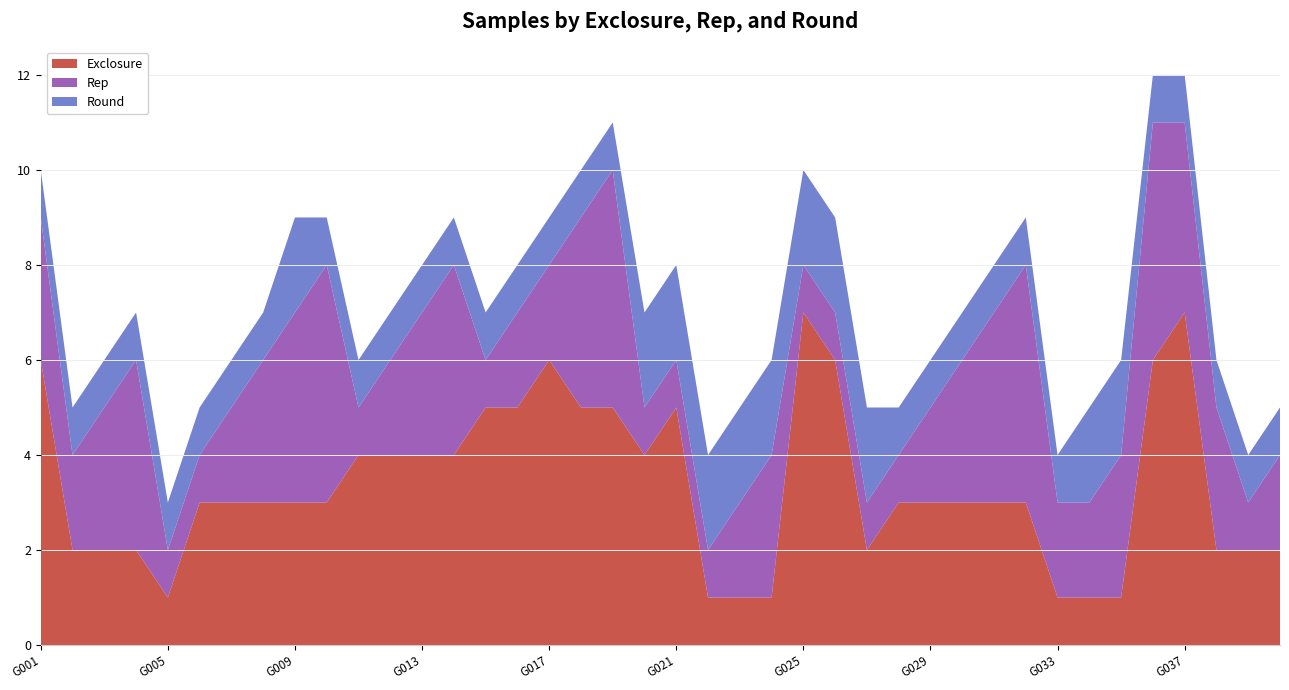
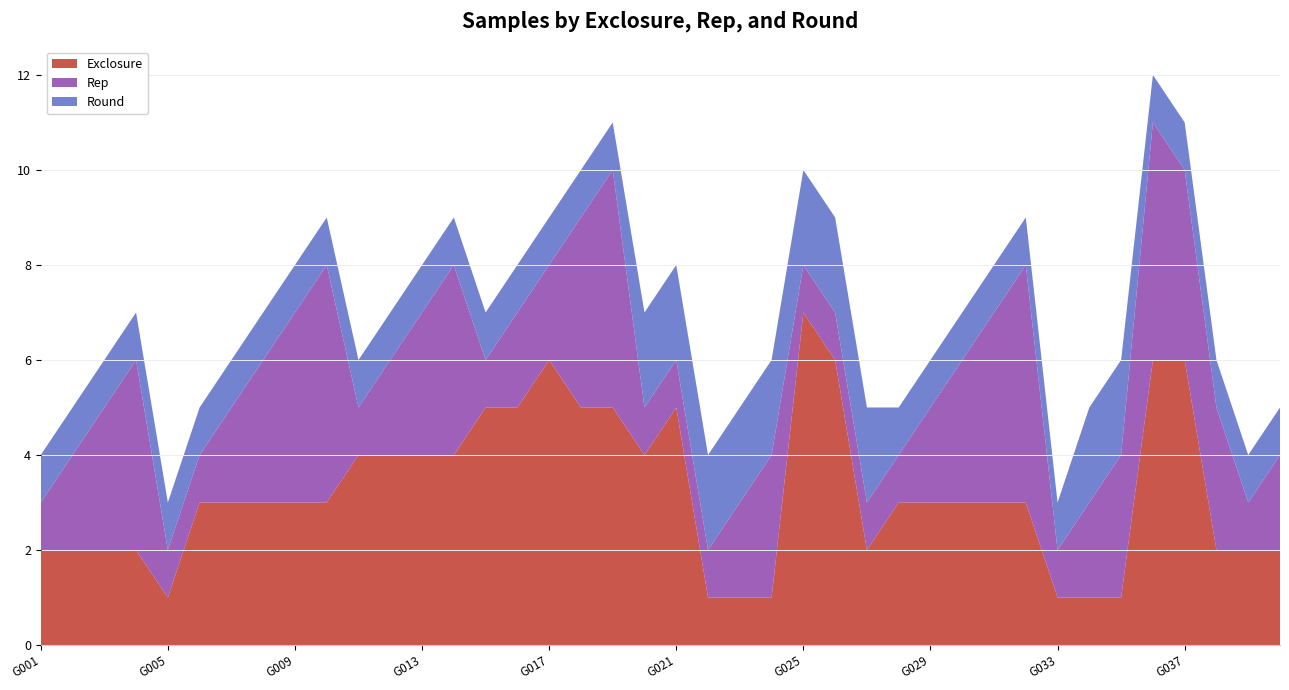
Exclosure, G001: 6 -> 2
Rep, G001: 3 -> 1
Round, G009: 2 -> 1
Rep, G033: 2 -> 1
Exclosure, G037: 7 -> 6
